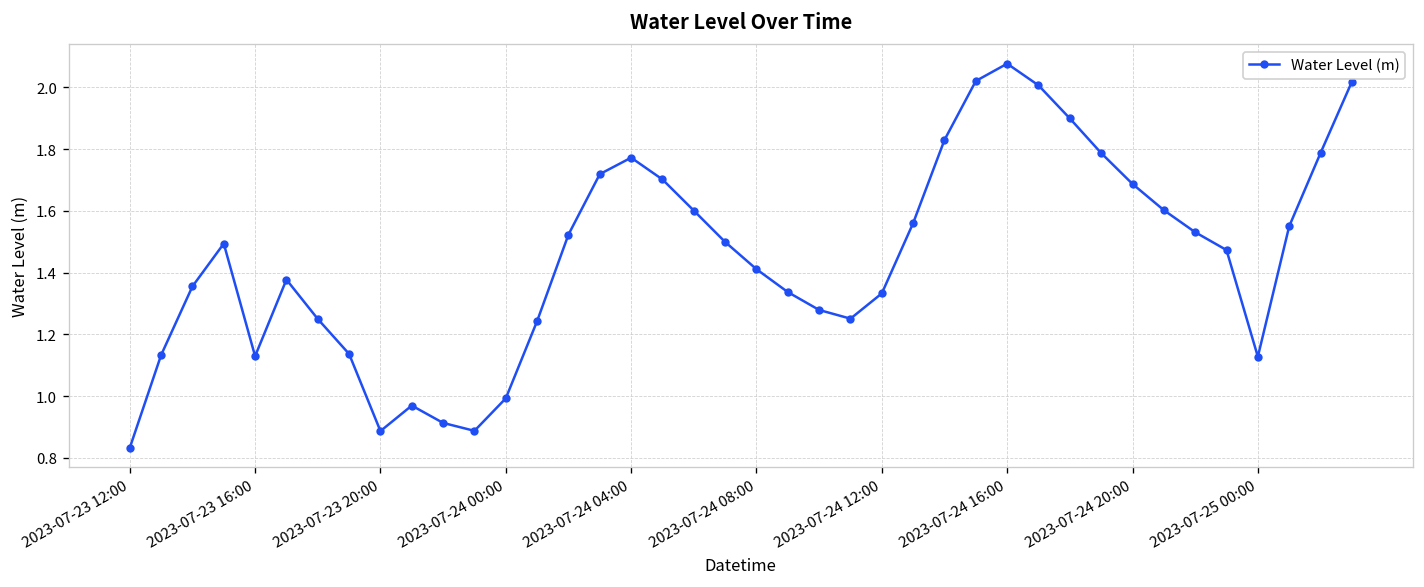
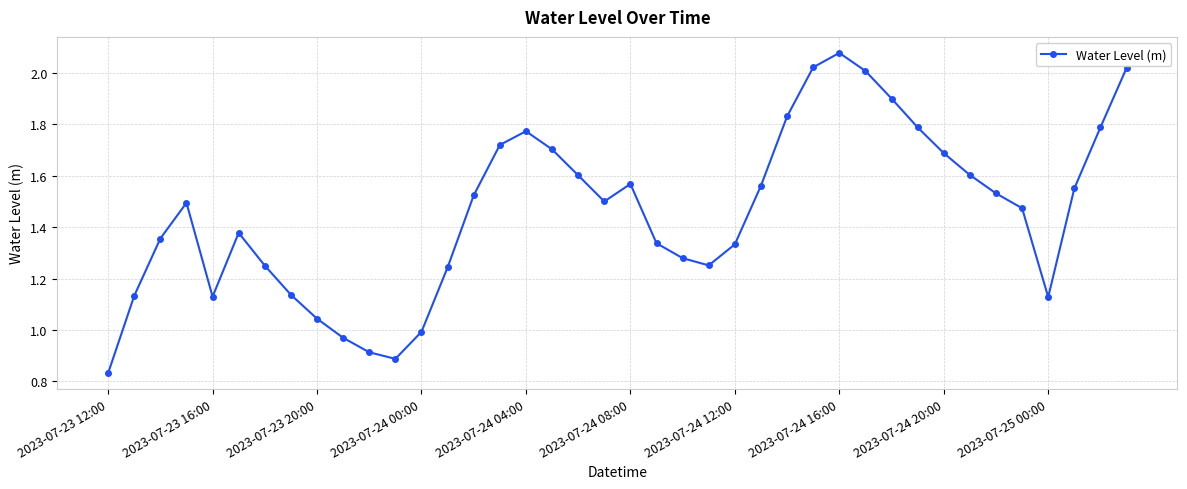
2023-07-23 20:00: 0.89 -> 1.04
2023-07-24 08:00: 1.41 -> 1.57
